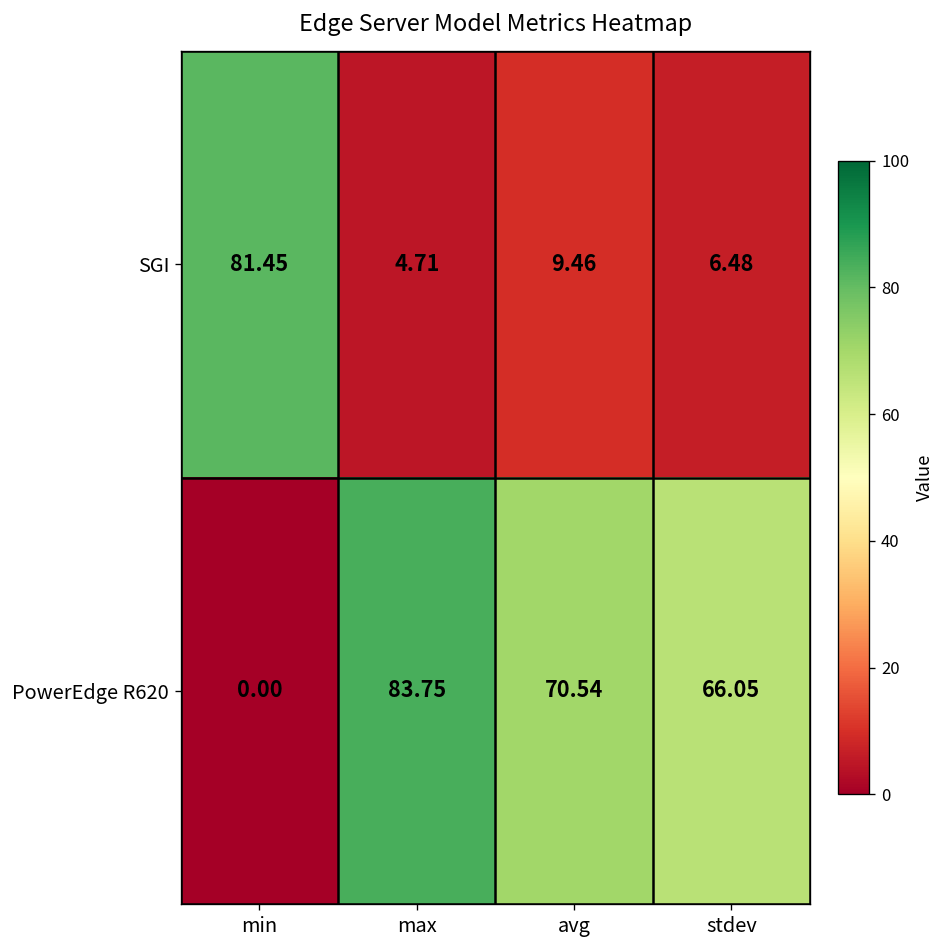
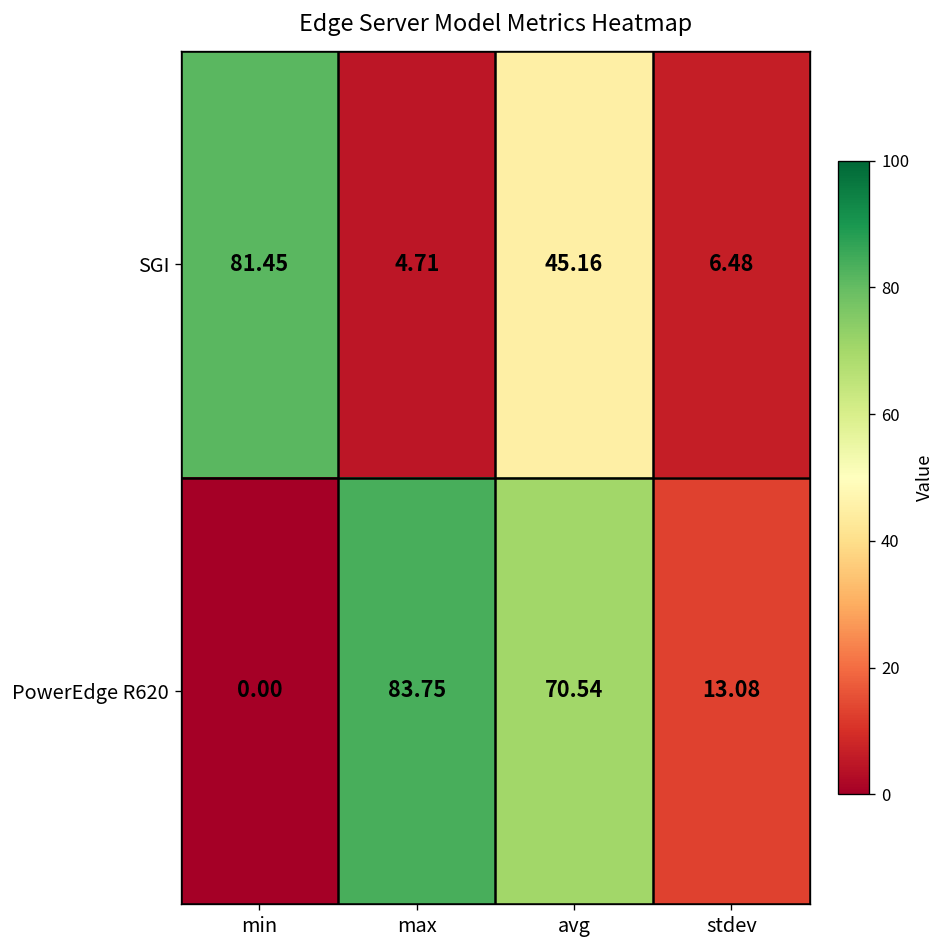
SGI, avg: 9.46 -> 45.16
PowerEdge R620, stdev: 66.05 -> 13.08
